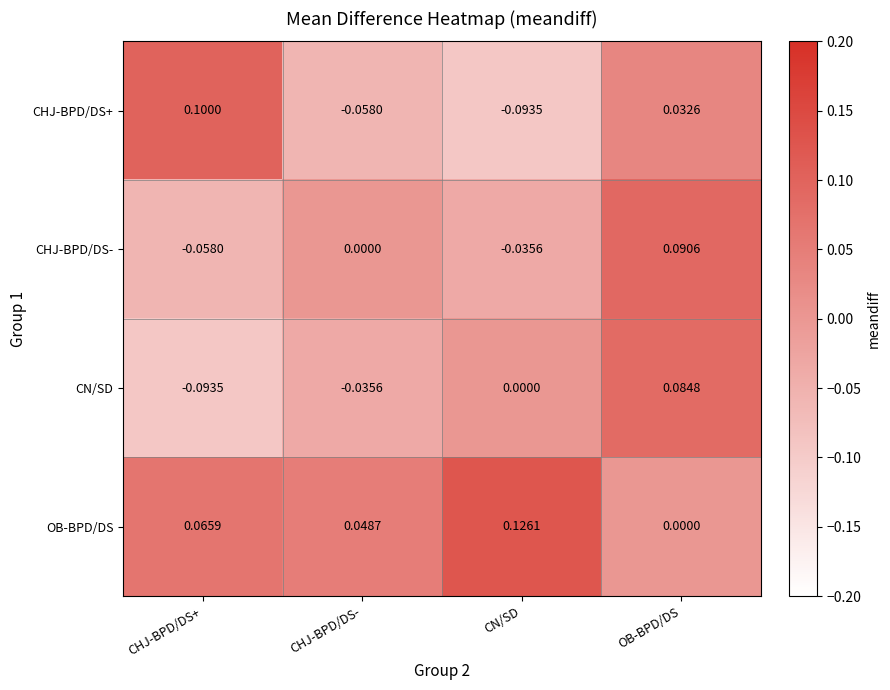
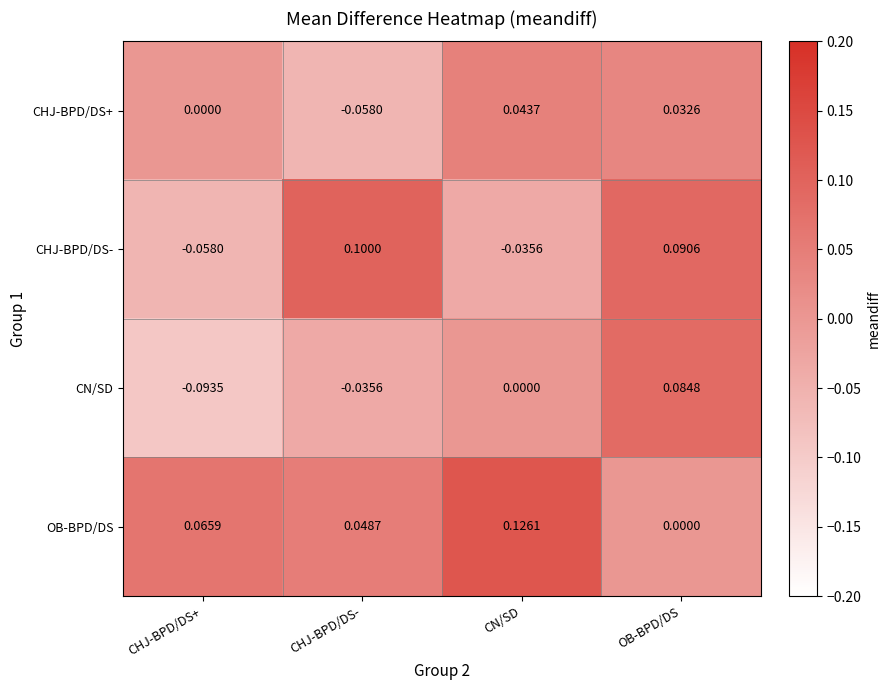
CHJ-BPD/DS+, CHJ-BPD/DS+: 0.1000 -> 0.0000
CHJ-BPD/DS+, CN/SD: -0.0935 -> 0.0437
CHJ-BPD/DS-, CHJ-BPD/DS-: 0.0000 -> 0.1000
